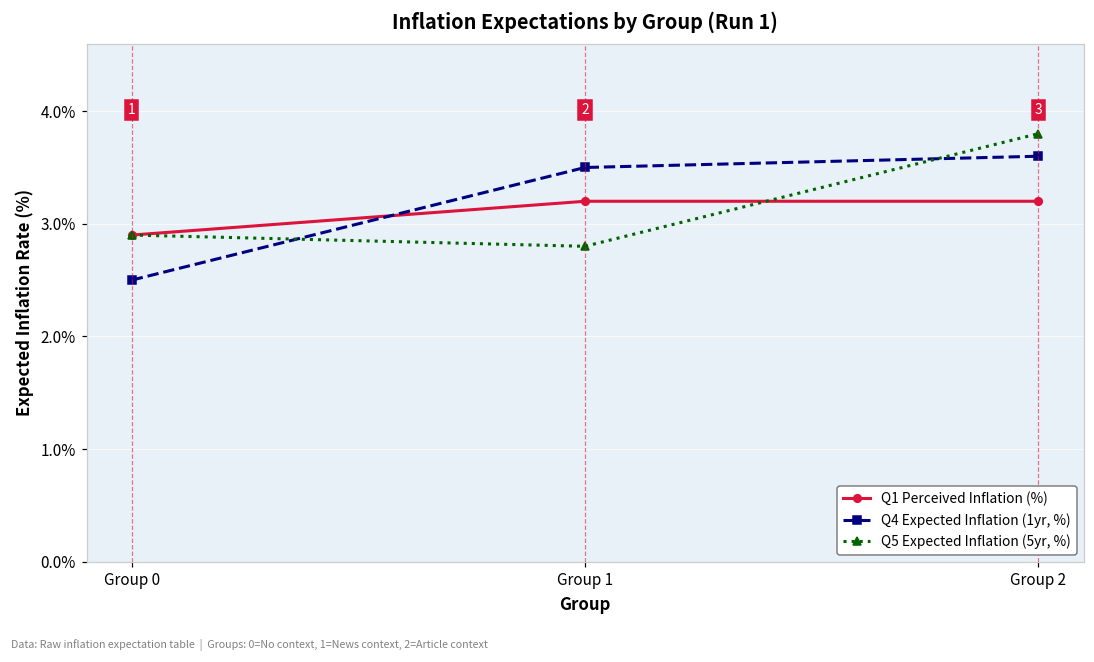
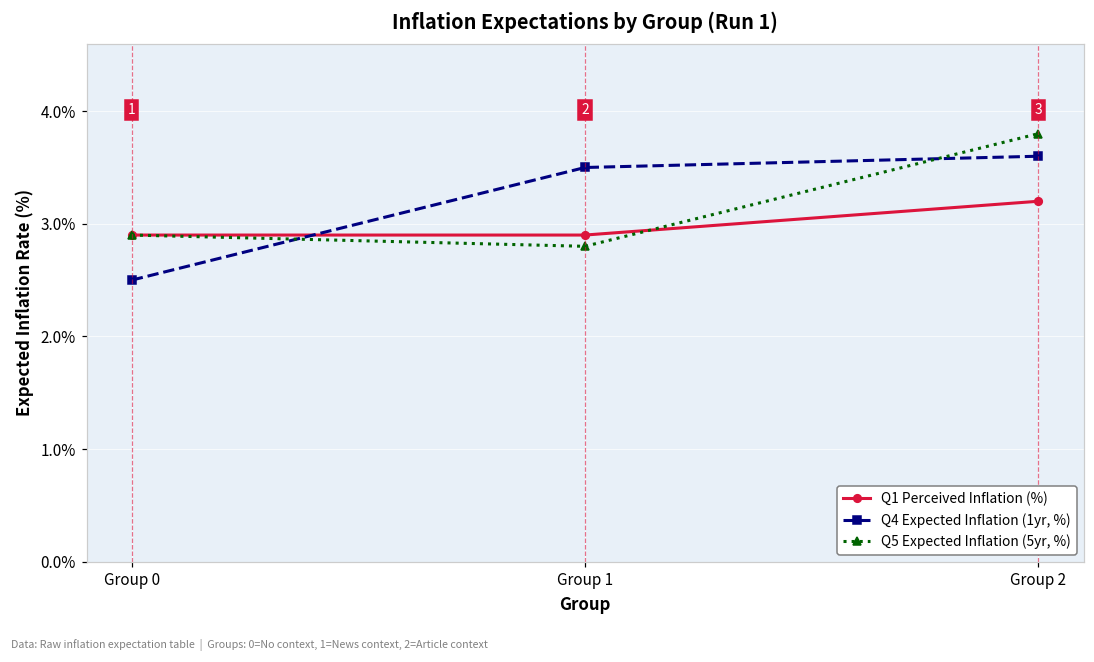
Q1 Perceived Inflation (%), Group 1: 3.2% -> 2.9%
